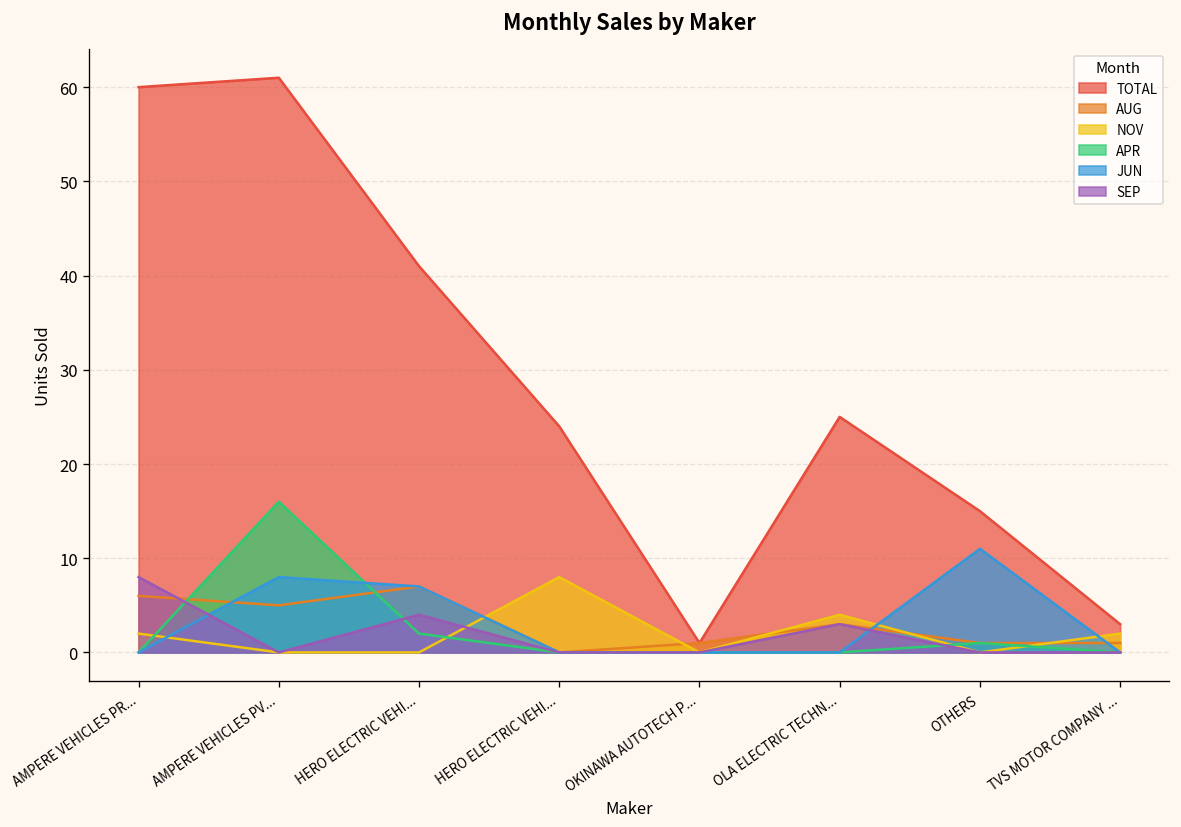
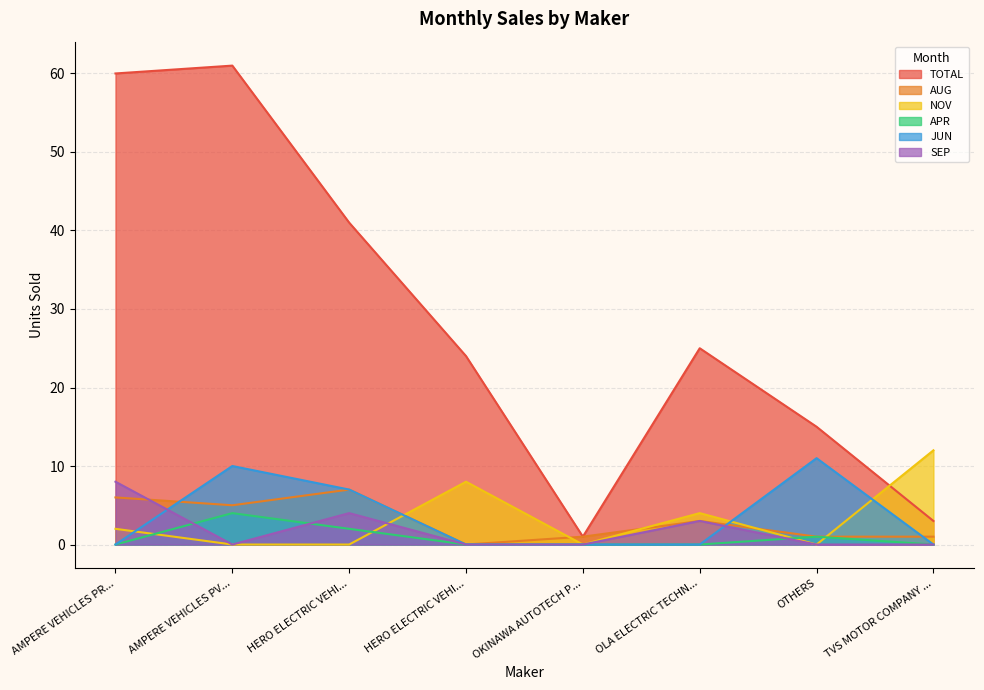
APR, AMPERE VEHICLES PV...: 16 -> 4
JUN, AMPERE VEHICLES PV...: 8 -> 10
NOV, TVS MOTOR COMPANY ...: 2 -> 12
